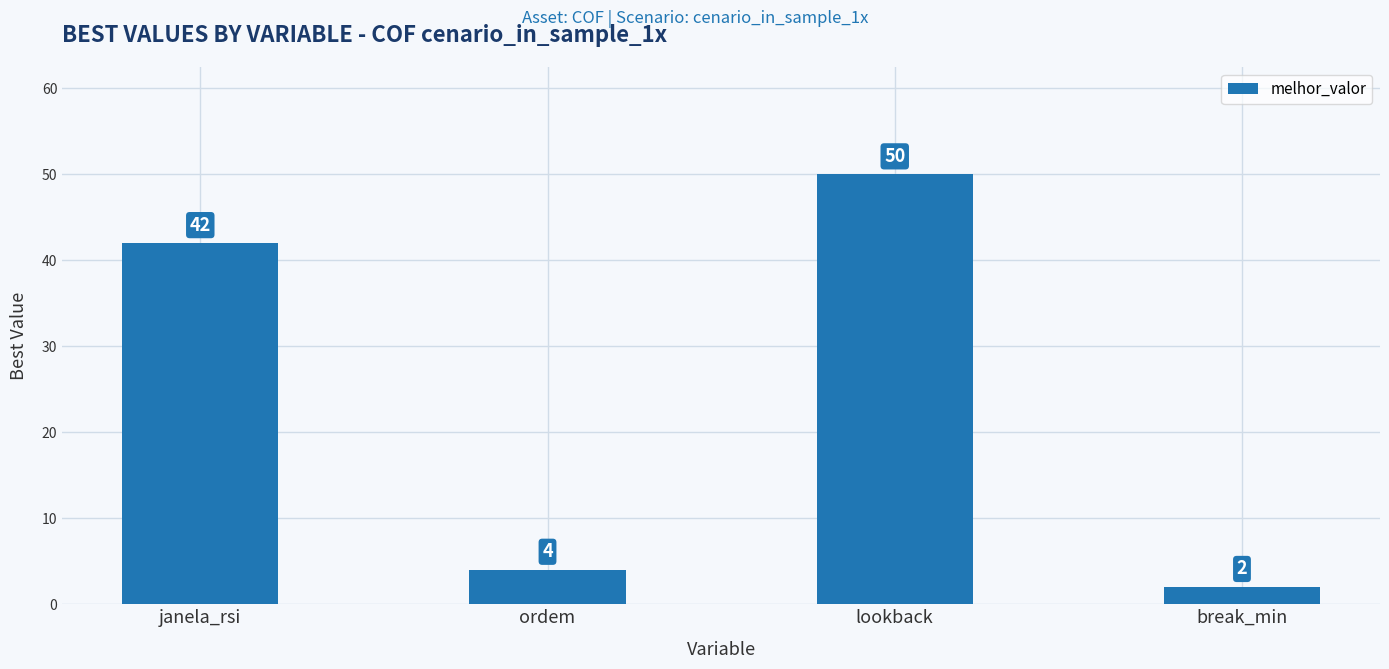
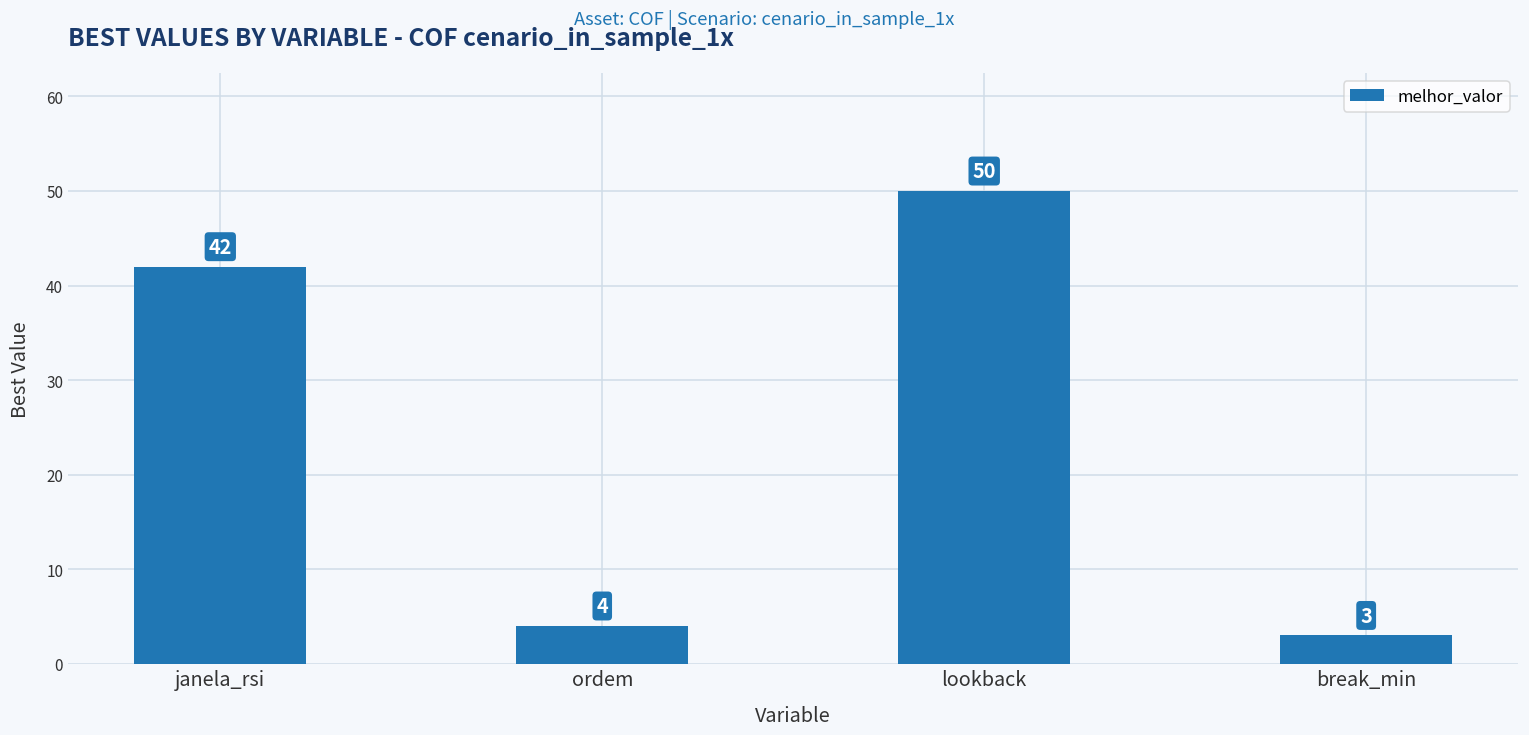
break_min: 2 -> 3
